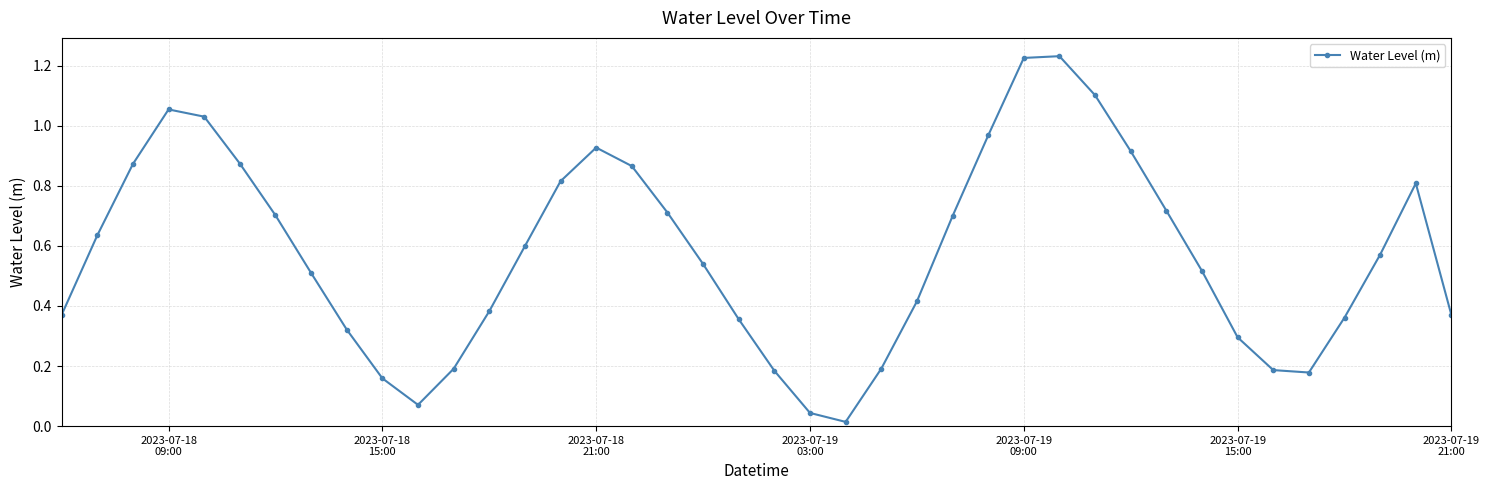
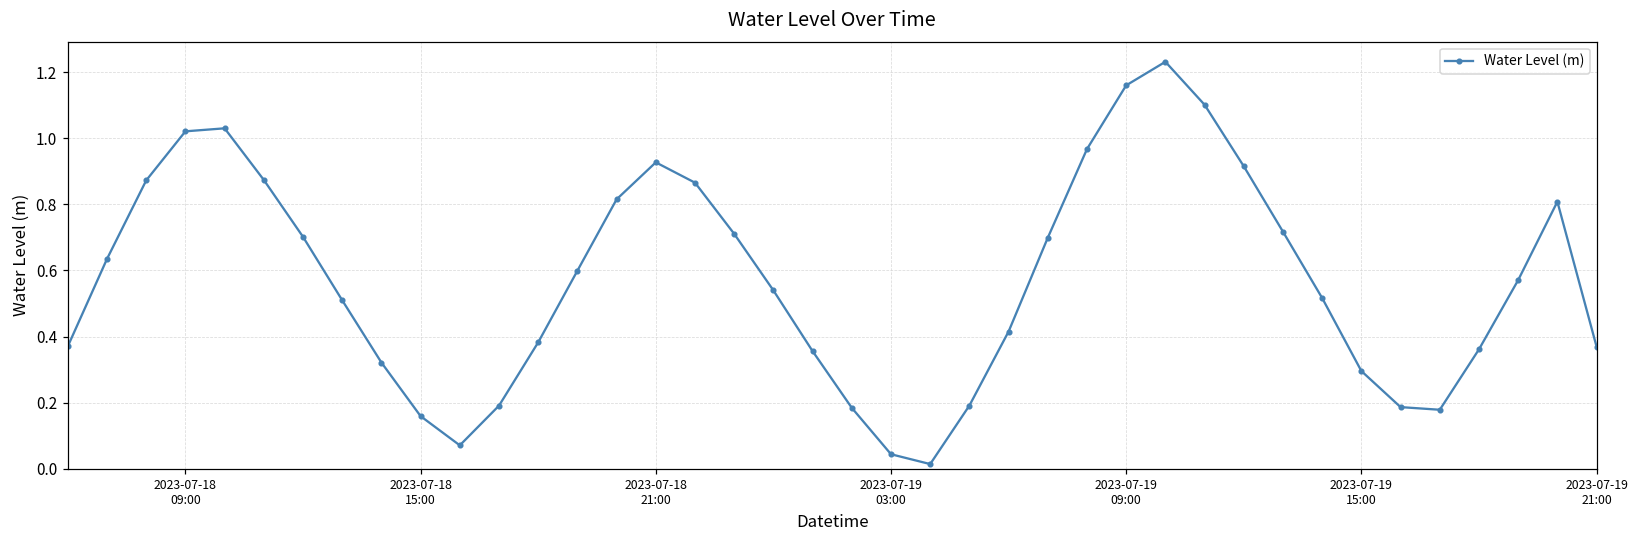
2023-07-18 09:00: 1.05 -> 1.02
2023-07-19 09:00: 1.23 -> 1.16
